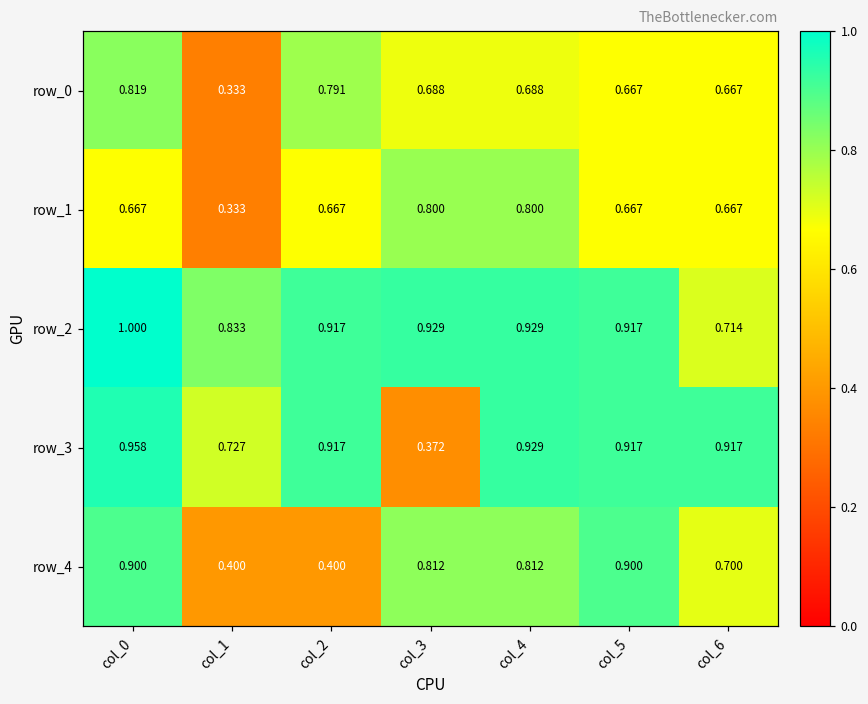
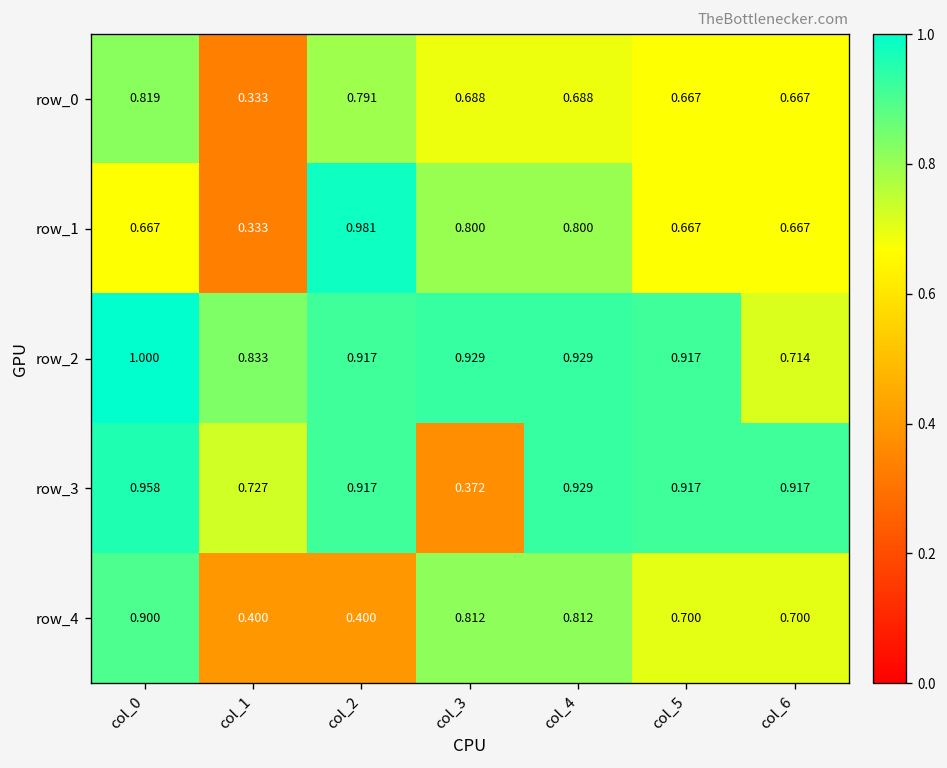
row_1, col_2: 0.667 -> 0.981
row_4, col_5: 0.900 -> 0.700
